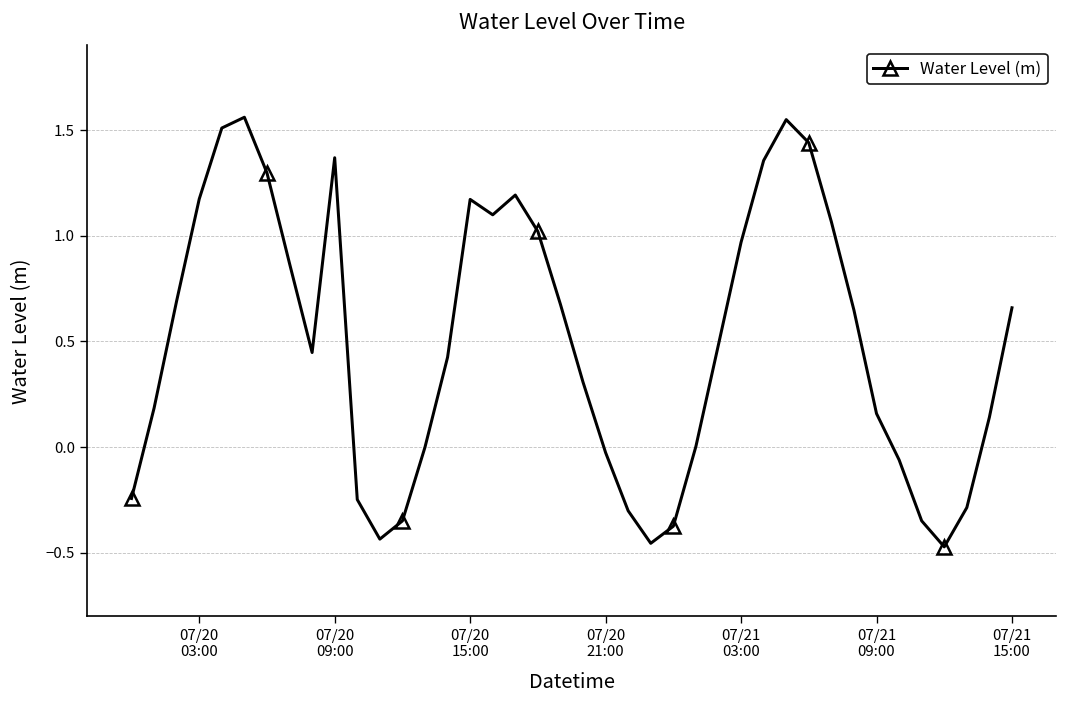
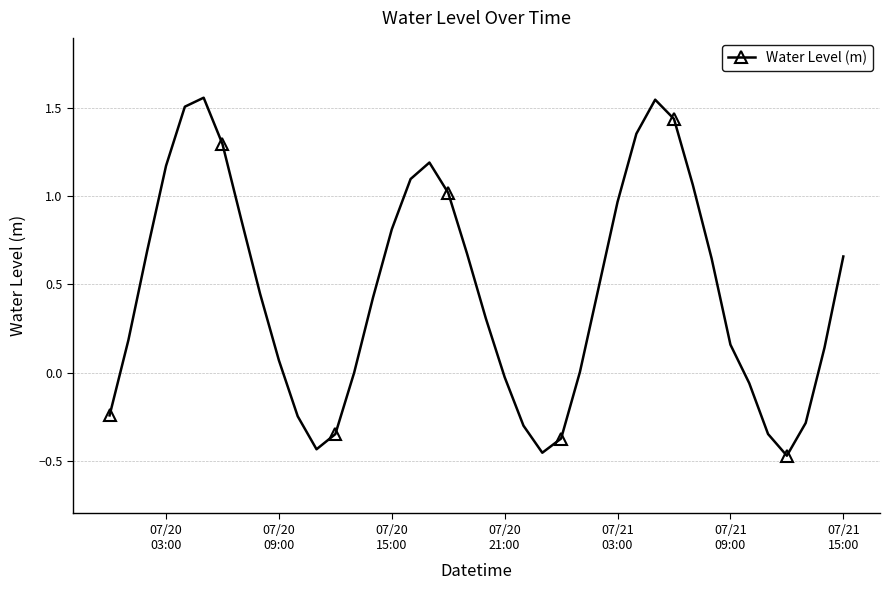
07/20 09:00: 1.37 -> 0.07
07/20 15:00: 1.17 -> 0.81
